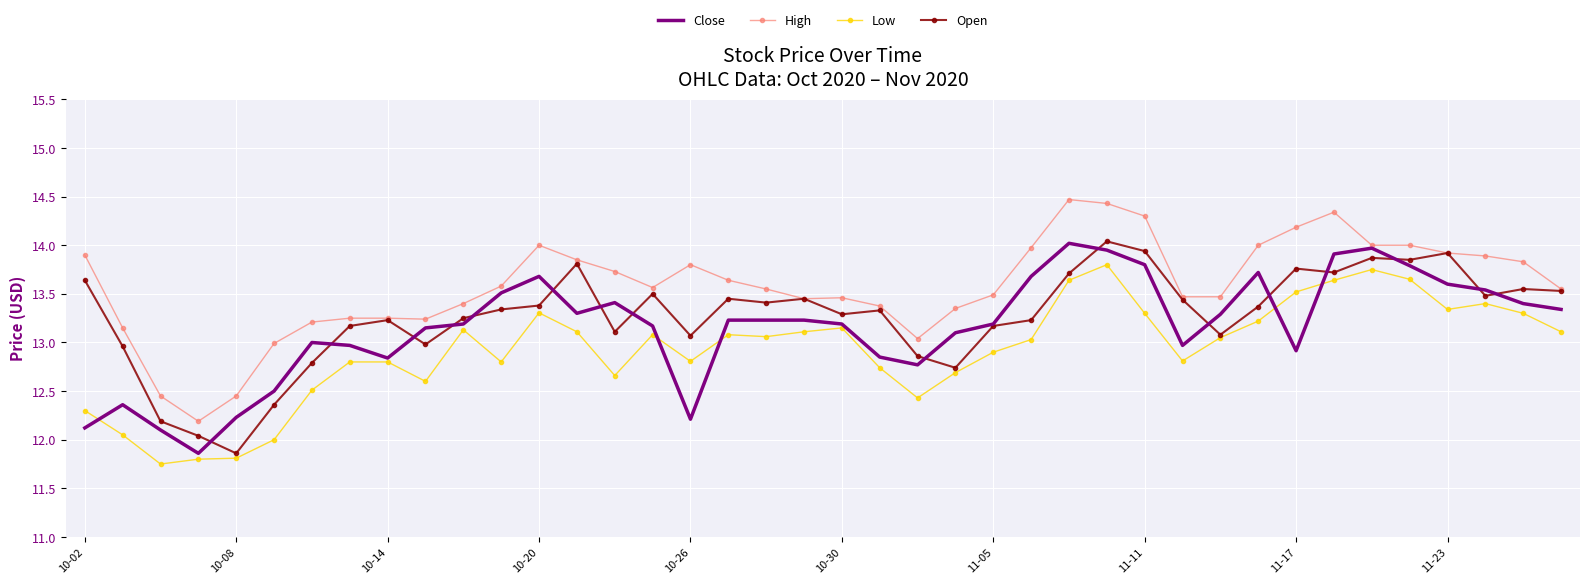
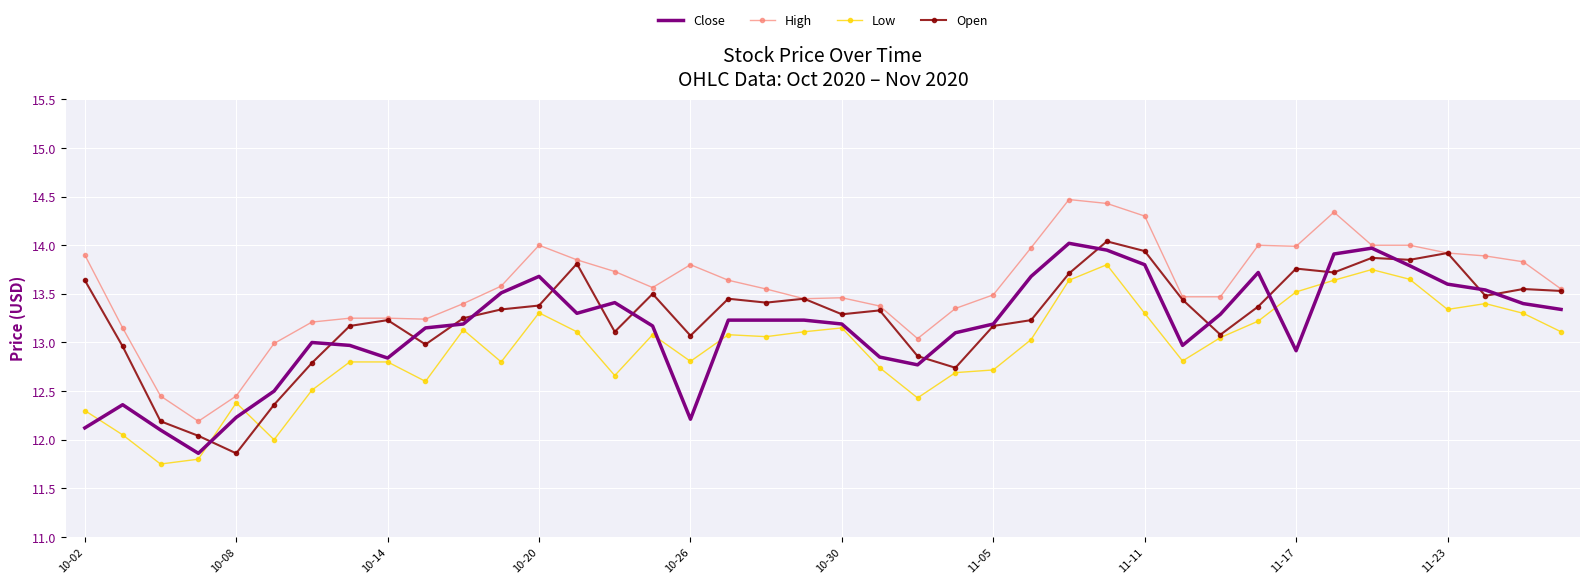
Low, 10-08: 11.8 -> 12.4
Low, 11-05: 12.9 -> 12.7
High, 11-17: 14.2 -> 14.0
